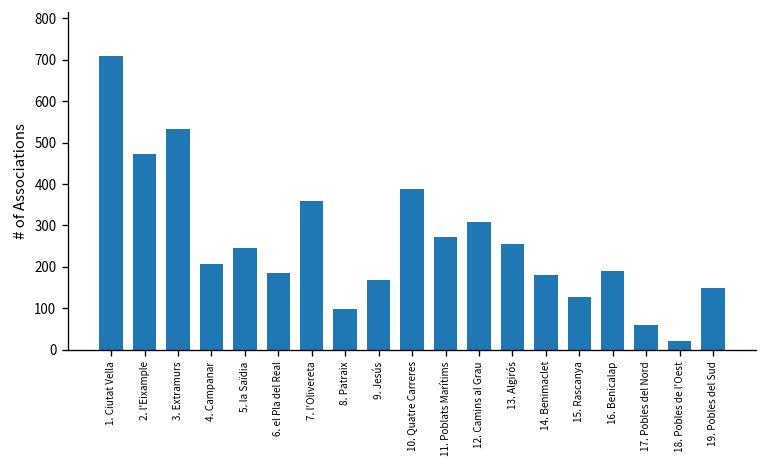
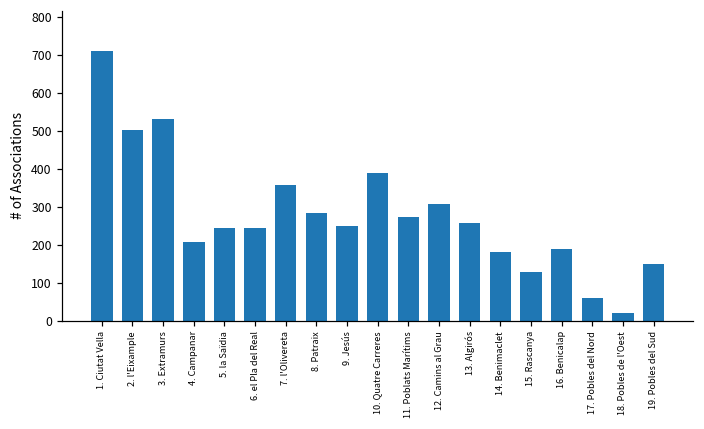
2. l'Eixample: 470 -> 500
6. el Pla del Real: 180 -> 250
8. Patraix: 100 -> 280
9. Jesús: 170 -> 250
